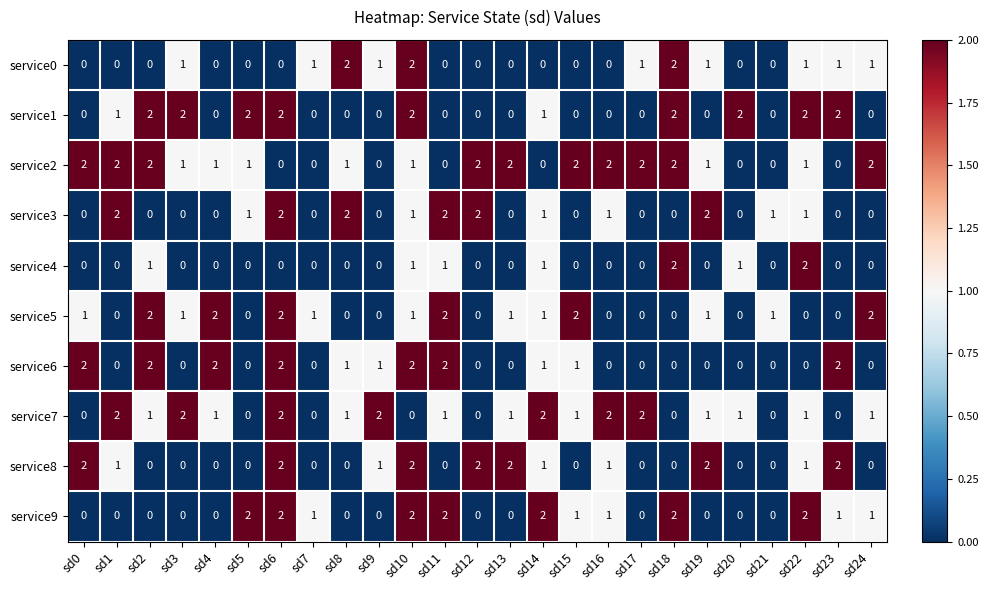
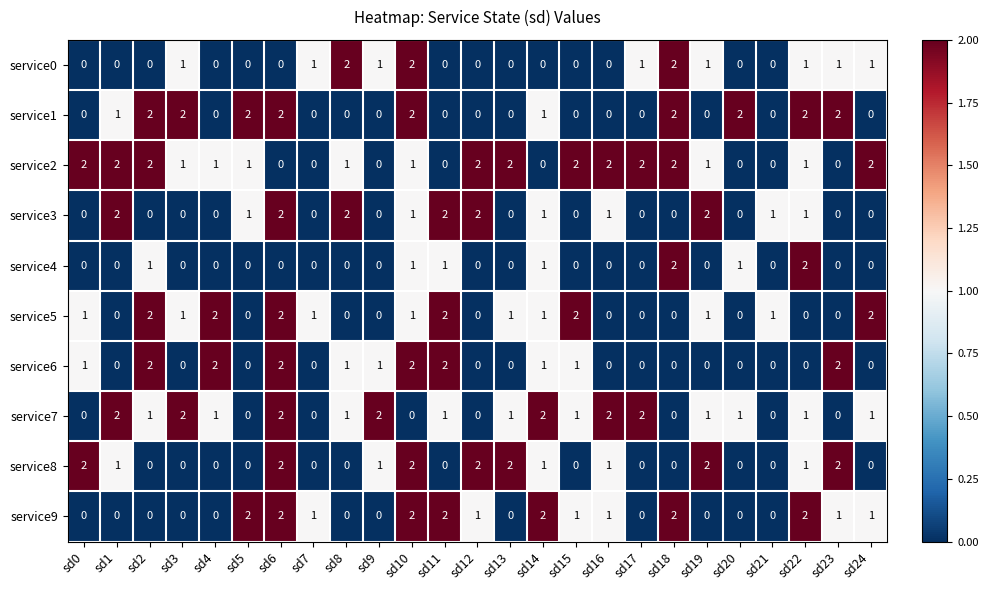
service6, sd0: 2 -> 1
service9, sd12: 0 -> 1
